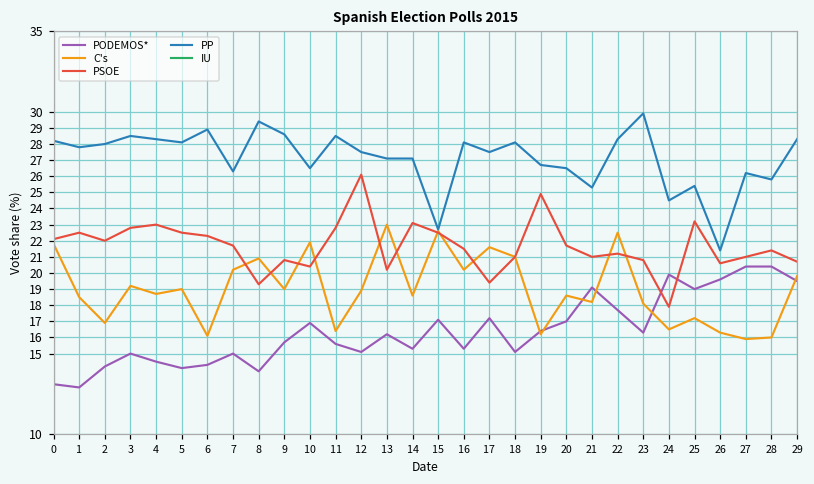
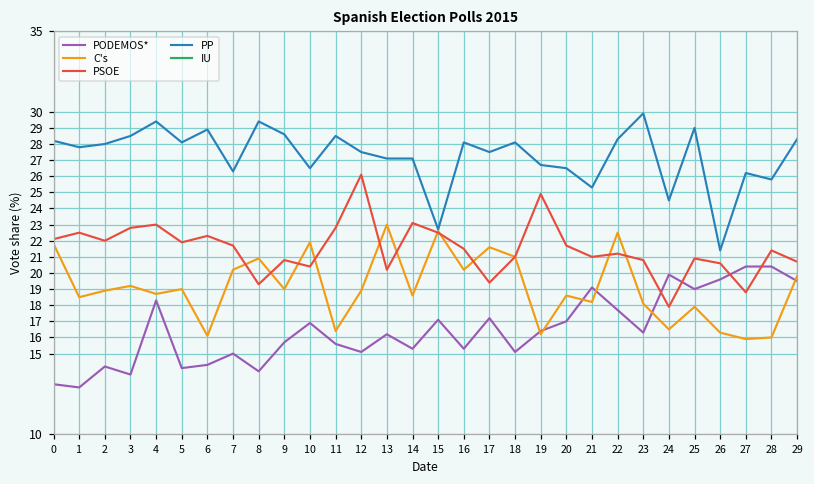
C's, 2: 16.9 -> 18.9
PODEMOS*, 3: 15.0 -> 13.7
PODEMOS*, 4: 14.5 -> 18.3
PP, 4: 28.3 -> 29.4
PSOE, 5: 22.5 -> 21.9
C's, 25: 17.2 -> 17.9
PSOE, 25: 23.2 -> 20.9
PP, 25: 25.4 -> 29.0
PSOE, 27: 21.0 -> 18.8
